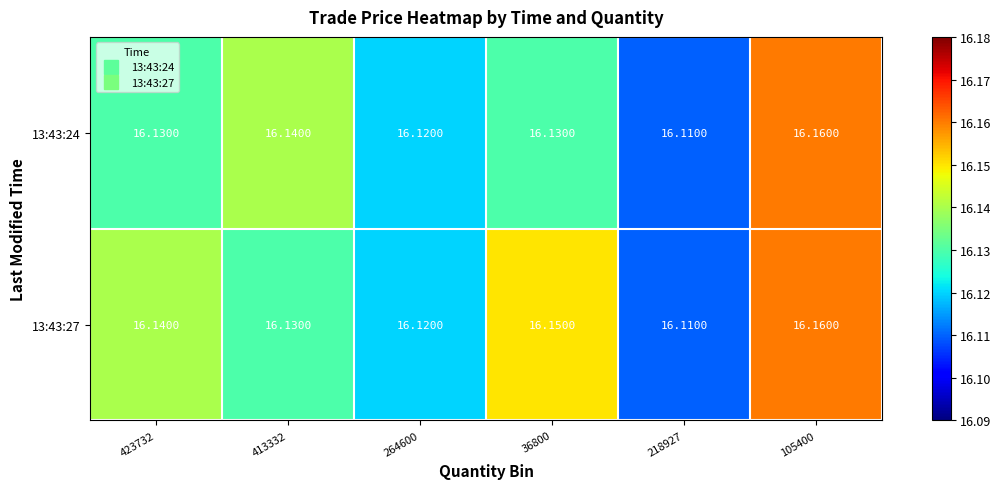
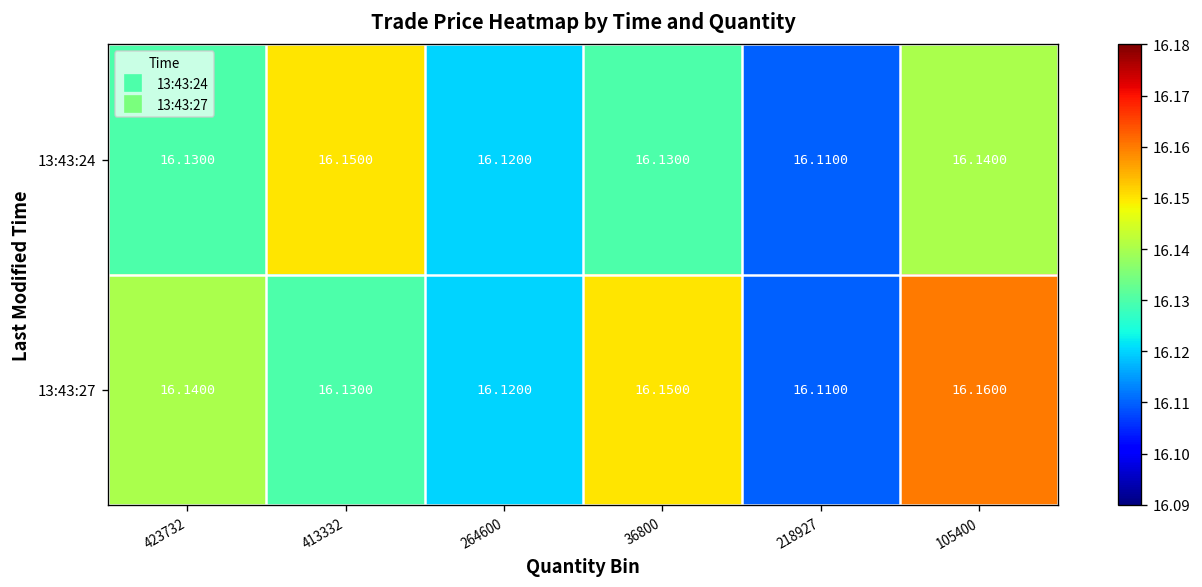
13:43:24, 413332: 16.1400 -> 16.1500
13:43:24, 105400: 16.1600 -> 16.1400
